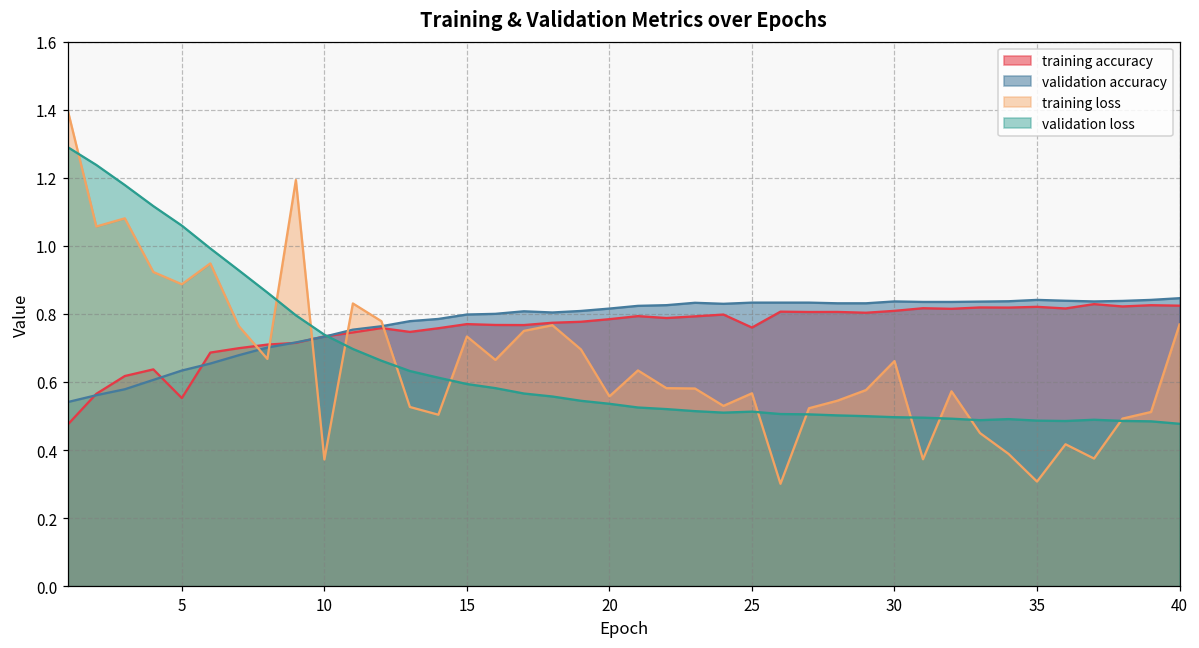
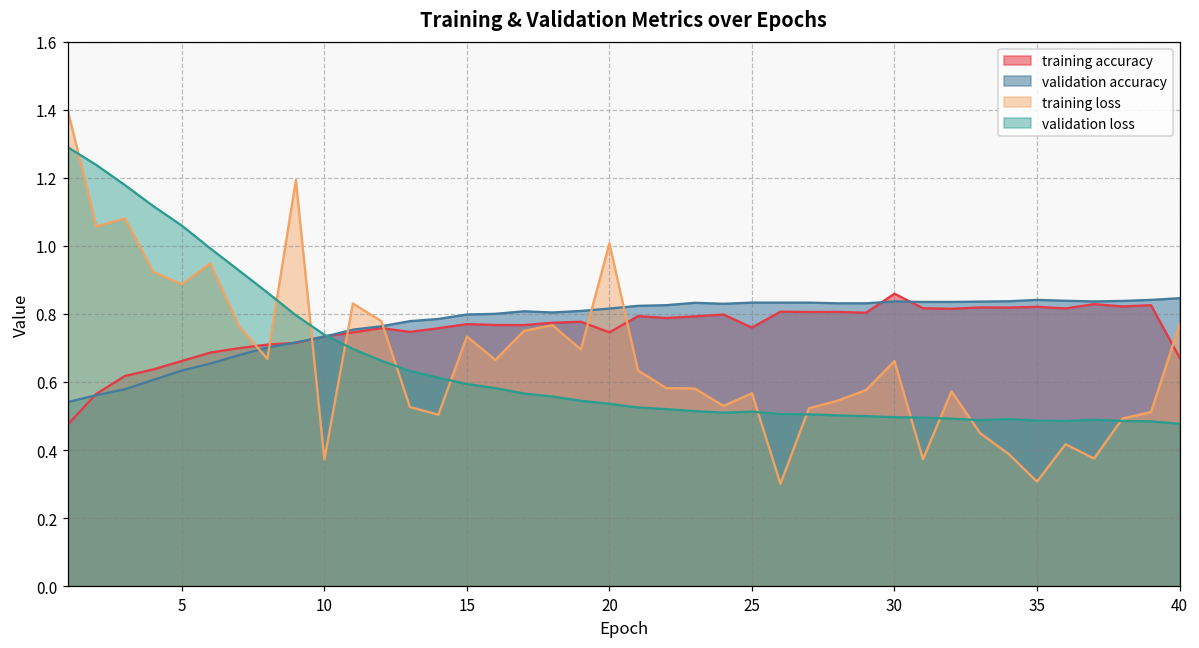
training accuracy, 5: 0.55 -> 0.66
training accuracy, 20: 0.78 -> 0.75
training loss, 20: 0.56 -> 1.01
training accuracy, 30: 0.81 -> 0.86
training accuracy, 40: 0.82 -> 0.67
